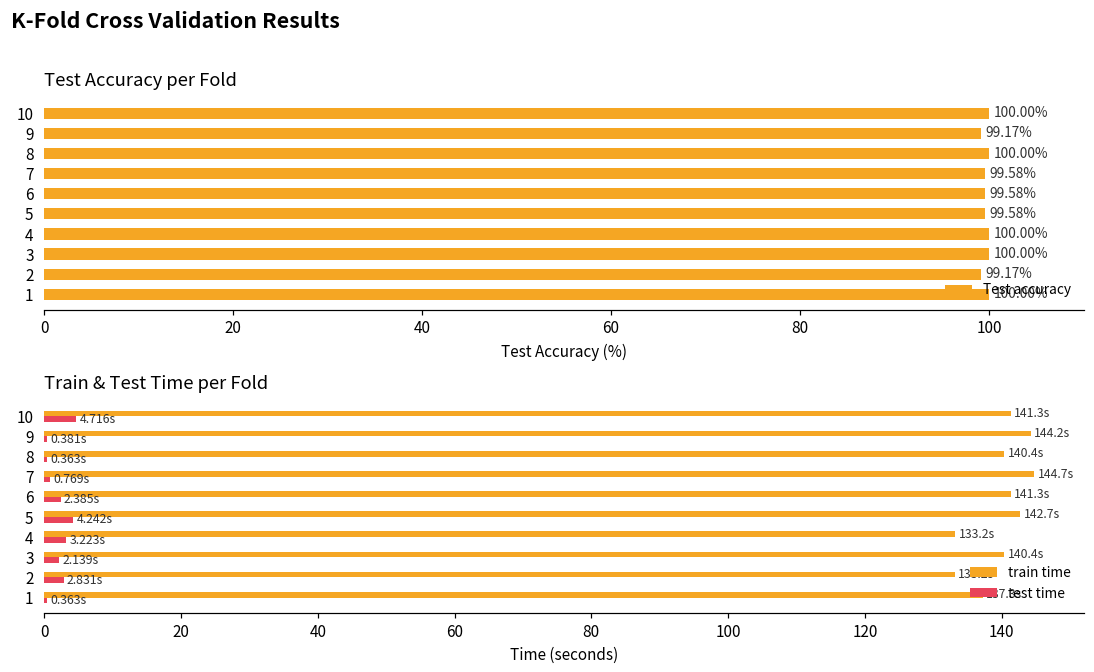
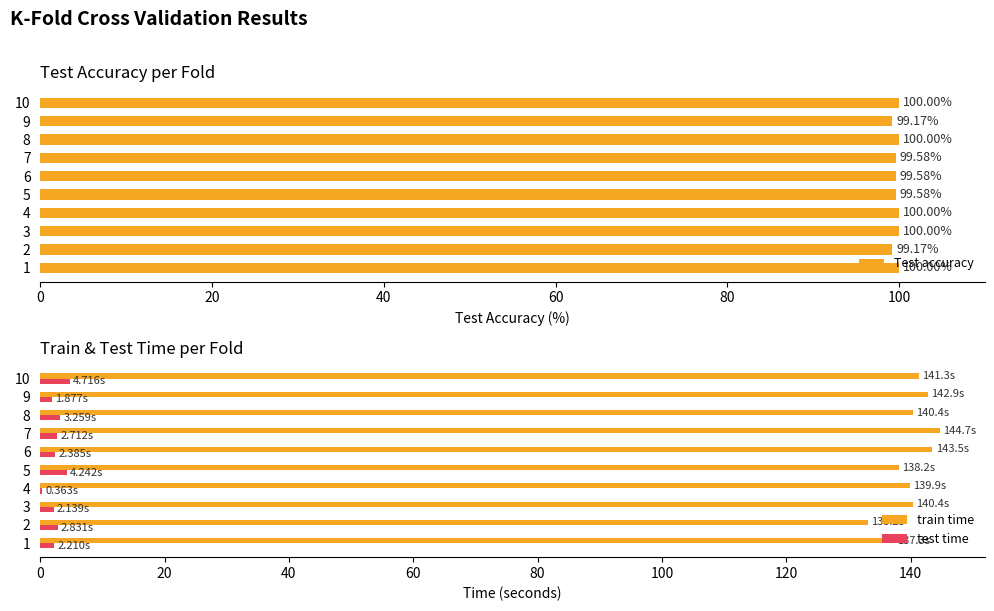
Train & Test Time per Fold, train time, 9: 144.2s -> 142.9s
Train & Test Time per Fold, test time, 9: 0.381s -> 1.877s
Train & Test Time per Fold, test time, 8: 0.363s -> 3.259s
Train & Test Time per Fold, test time, 7: 0.769s -> 2.712s
Train & Test Time per Fold, train time, 6: 141.3s -> 143.5s
Train & Test Time per Fold, train time, 5: 142.7s -> 138.2s
Train & Test Time per Fold, train time, 4: 133.2s -> 139.9s
Train & Test Time per Fold, test time, 4: 3.223s -> 0.363s
Train & Test Time per Fold, test time, 1: 0.363s -> 2.210s
